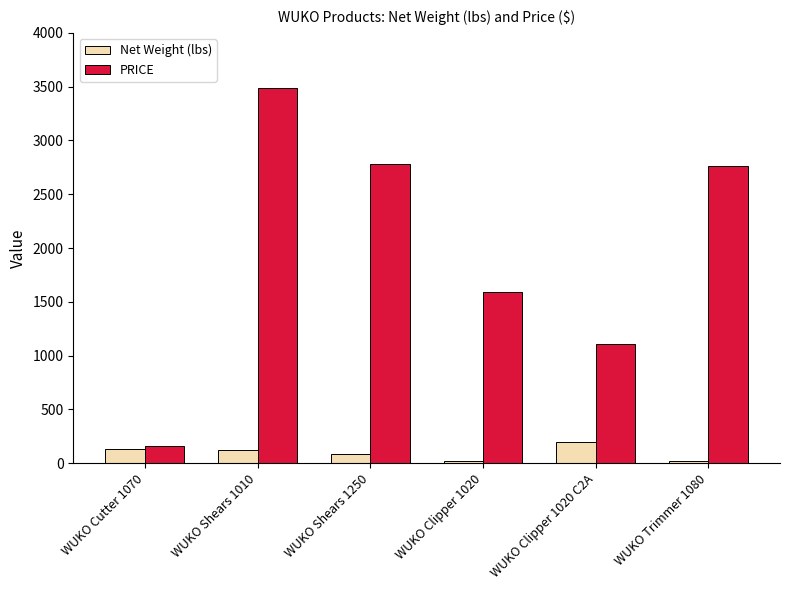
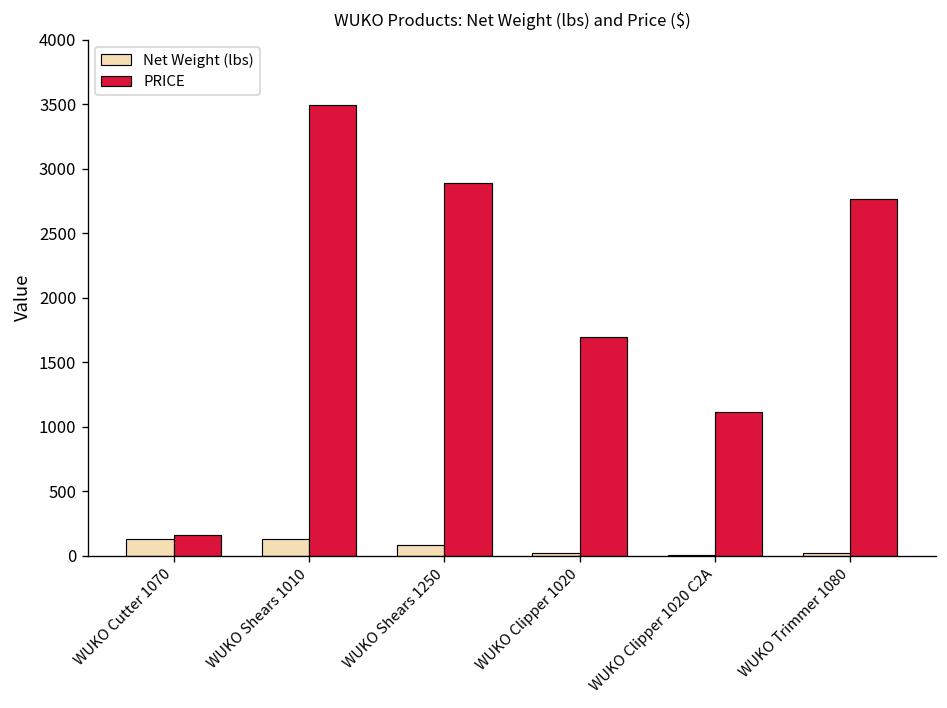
PRICE, WUKO Shears 1250: 2780 -> 2890
PRICE, WUKO Clipper 1020: 1590 -> 1690
Net Weight (lbs), WUKO Clipper 1020 C2A: 190 -> 0
